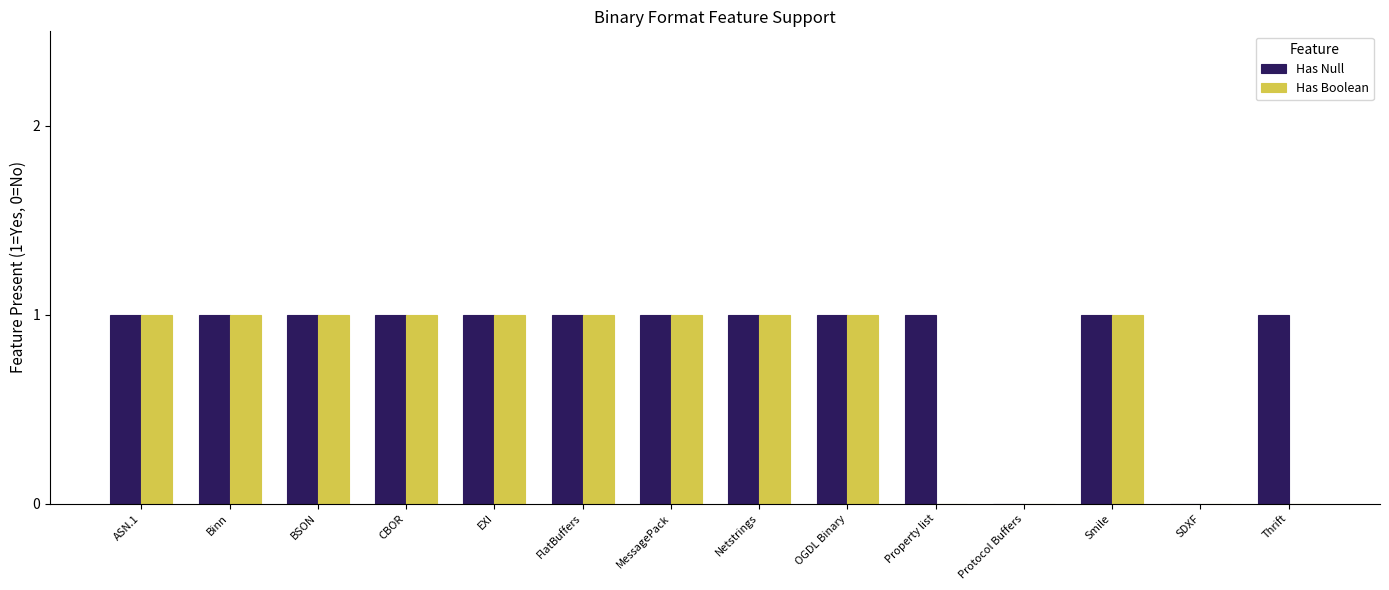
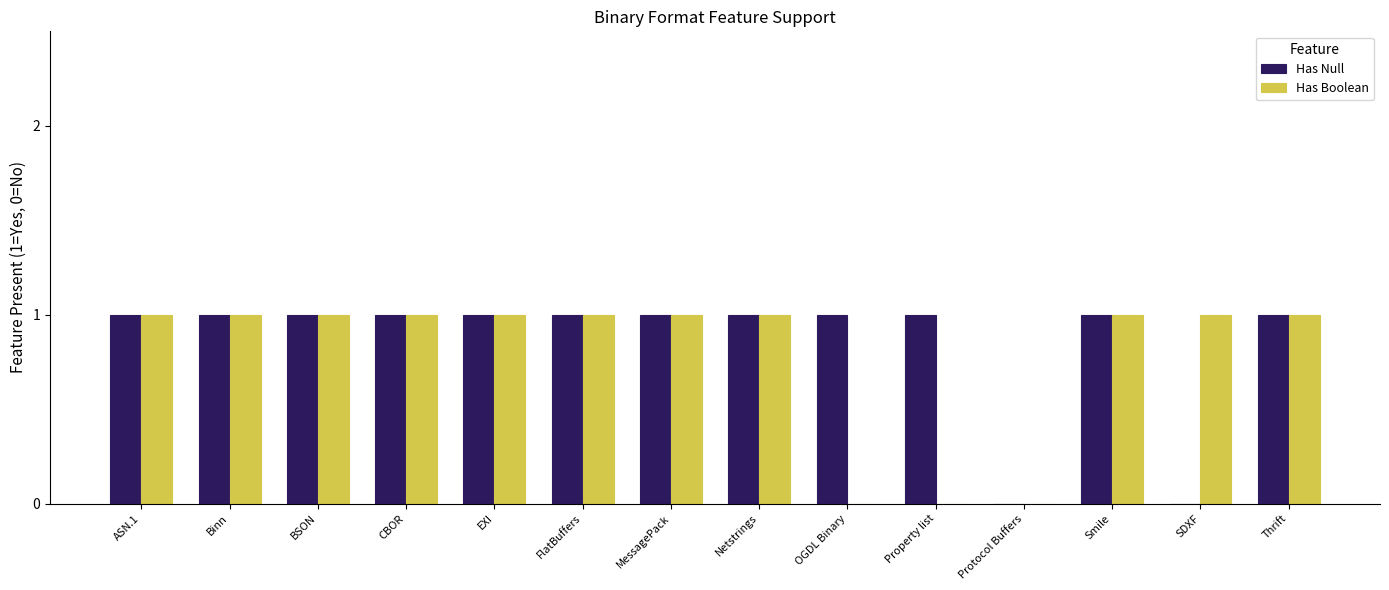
Has Boolean, OGDL Binary: 1 -> 0
Has Boolean, SDXF: 0 -> 1
Has Boolean, Thrift: 0 -> 1
